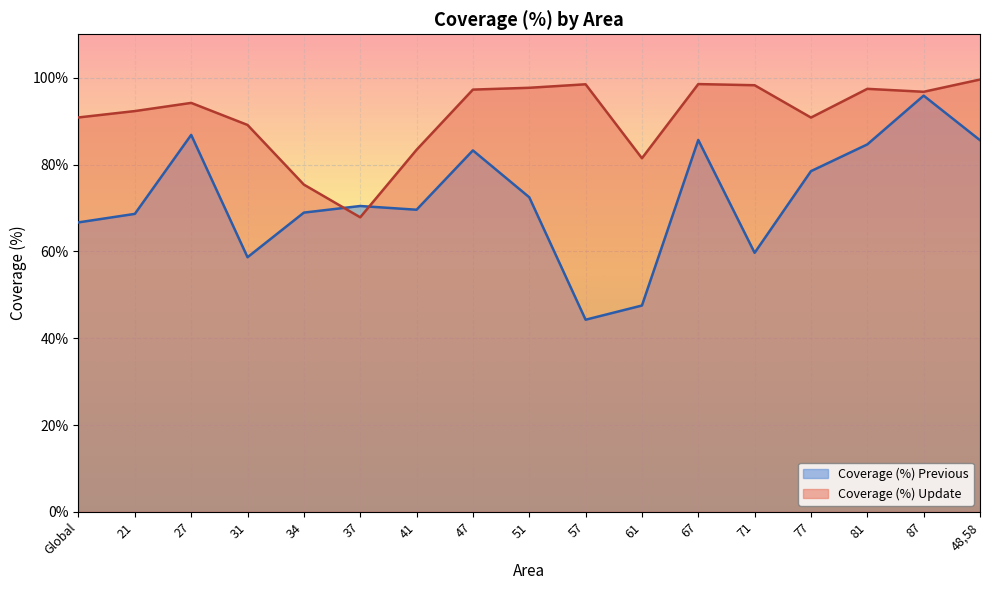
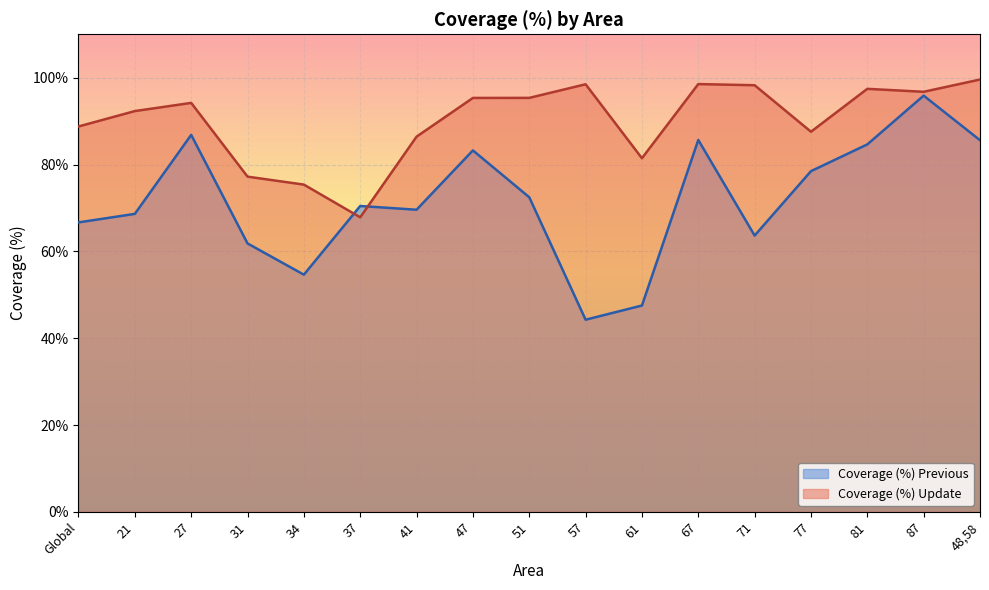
Coverage (%) Update, Global: 91% -> 89%
Coverage (%) Previous, 31: 59% -> 62%
Coverage (%) Update, 31: 89% -> 77%
Coverage (%) Previous, 34: 69% -> 55%
Coverage (%) Update, 41: 83% -> 86%
Coverage (%) Update, 47: 97% -> 95%
Coverage (%) Update, 51: 98% -> 95%
Coverage (%) Previous, 71: 60% -> 64%
Coverage (%) Update, 77: 91% -> 88%
